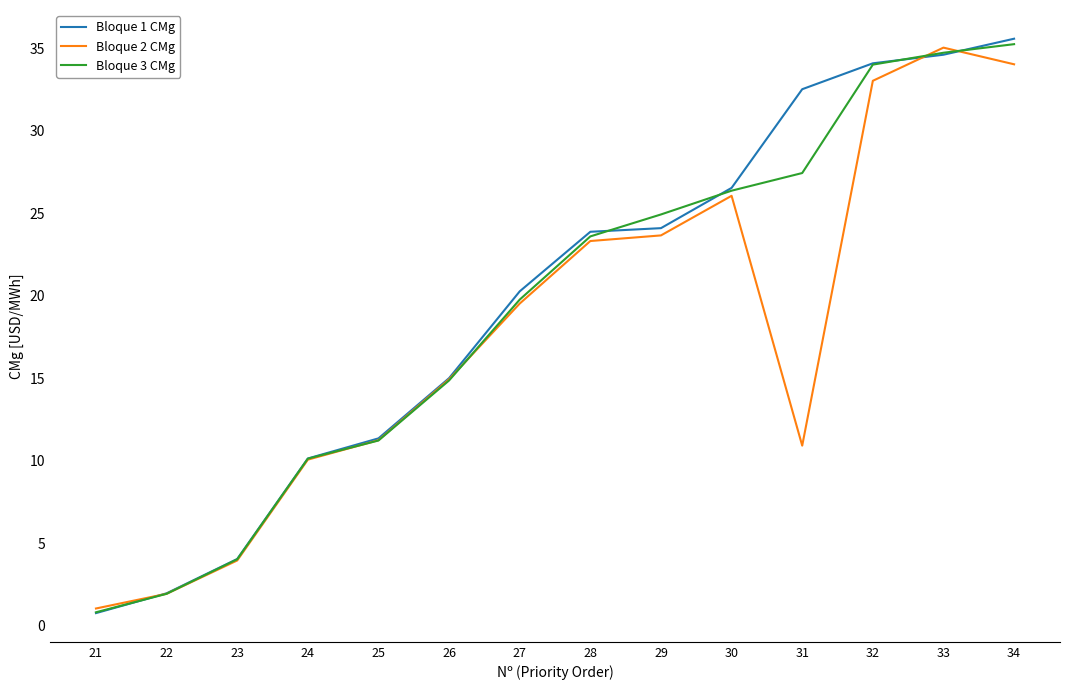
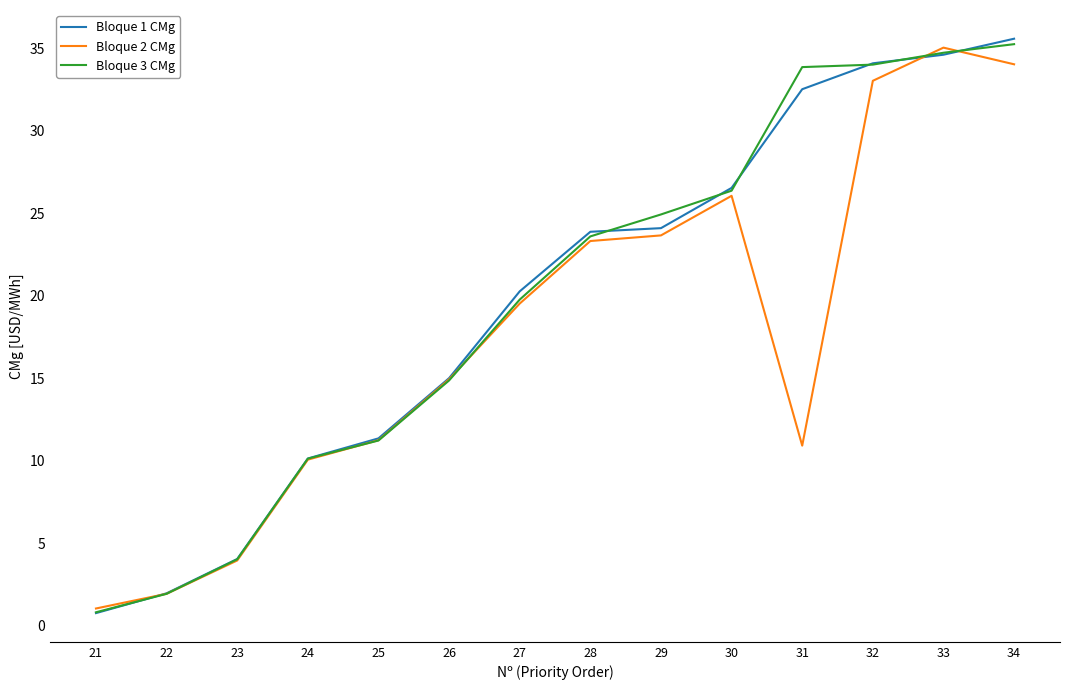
Bloque 3 CMg, 31: 27.4 -> 33.9
